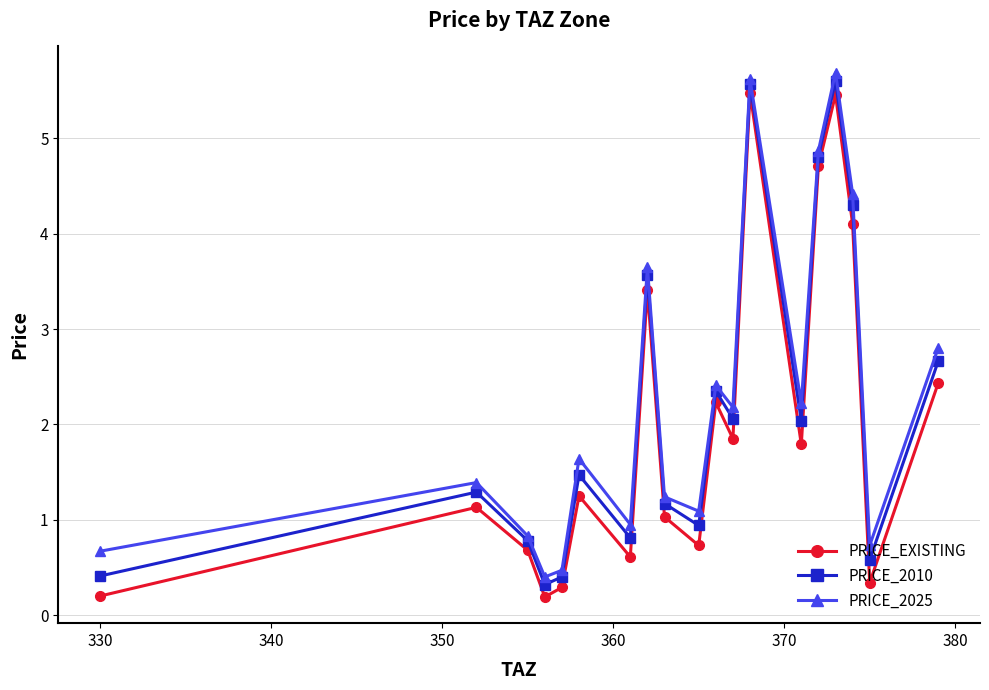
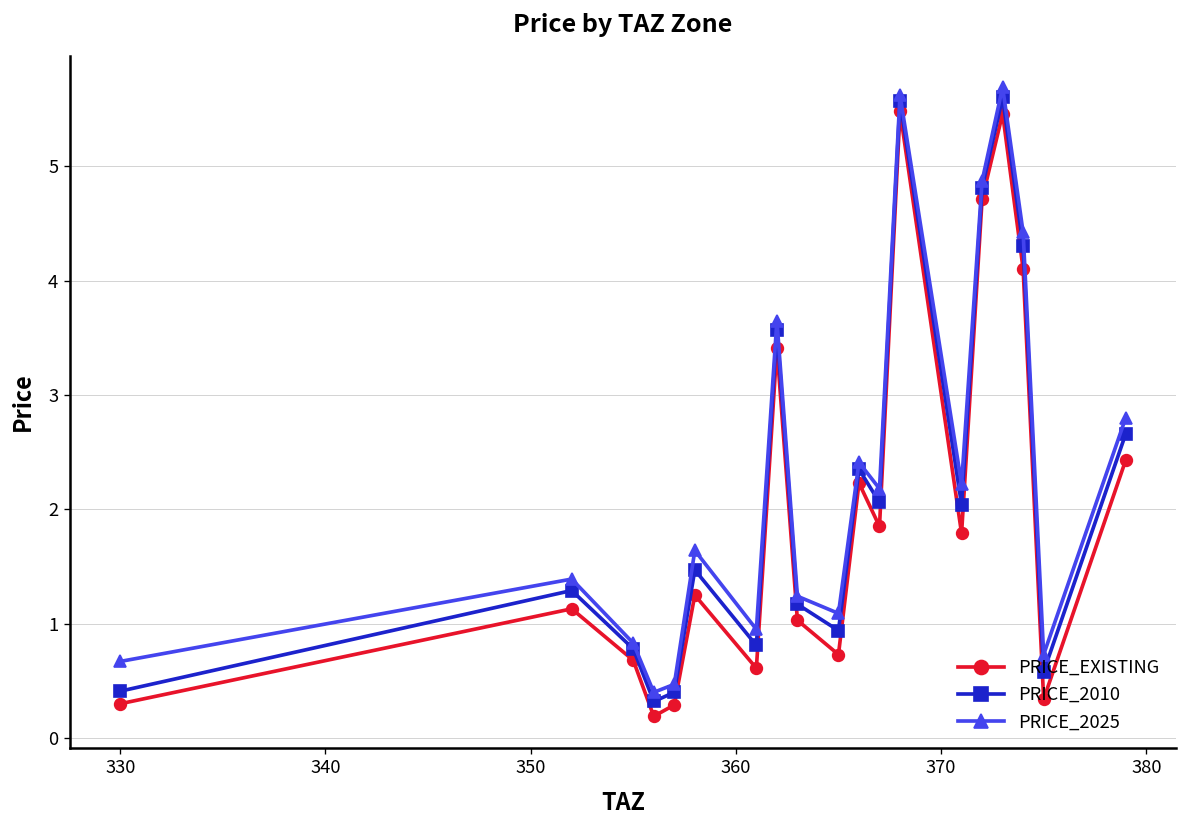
PRICE_EXISTING, 330: 0.2 -> 0.3
